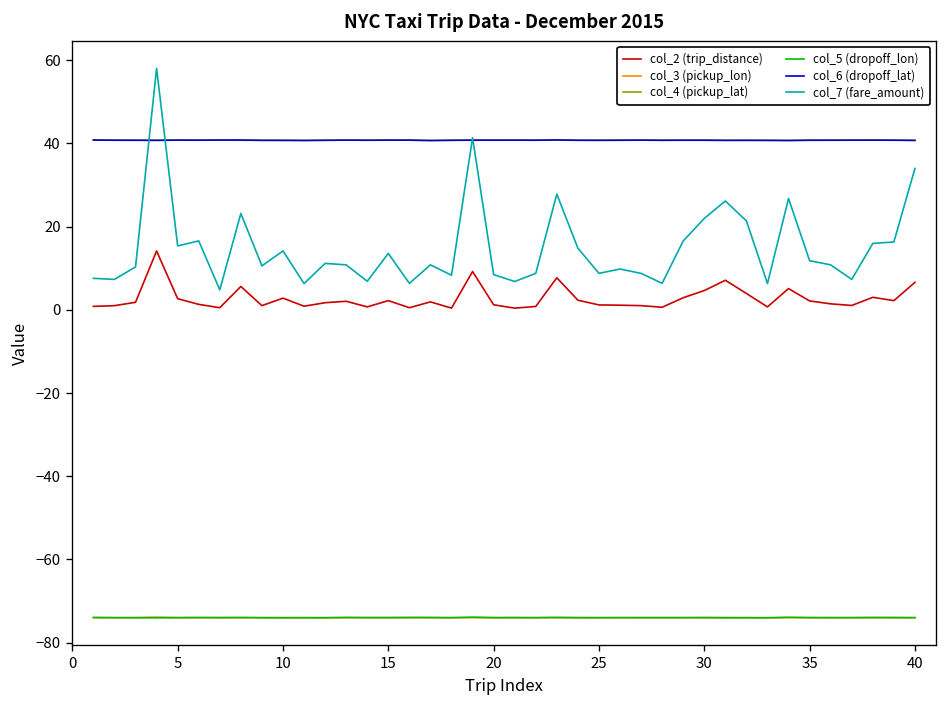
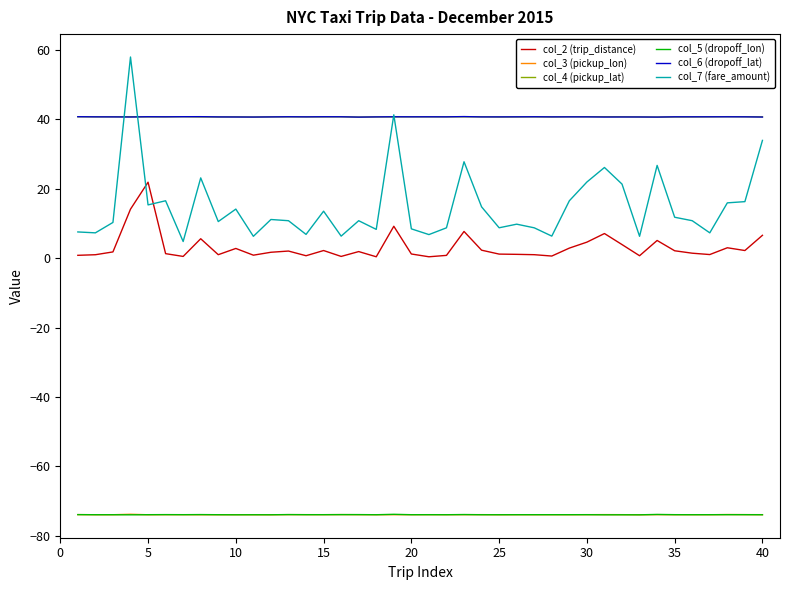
col_2 (trip_distance), 5: 3 -> 22
